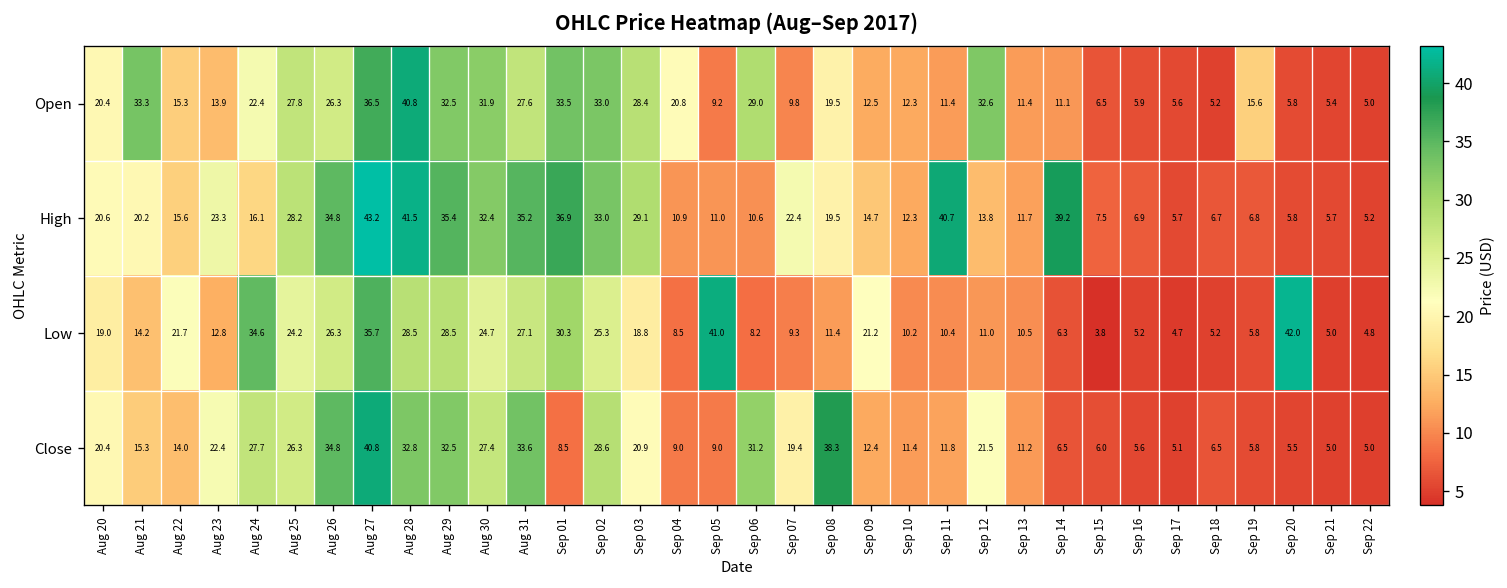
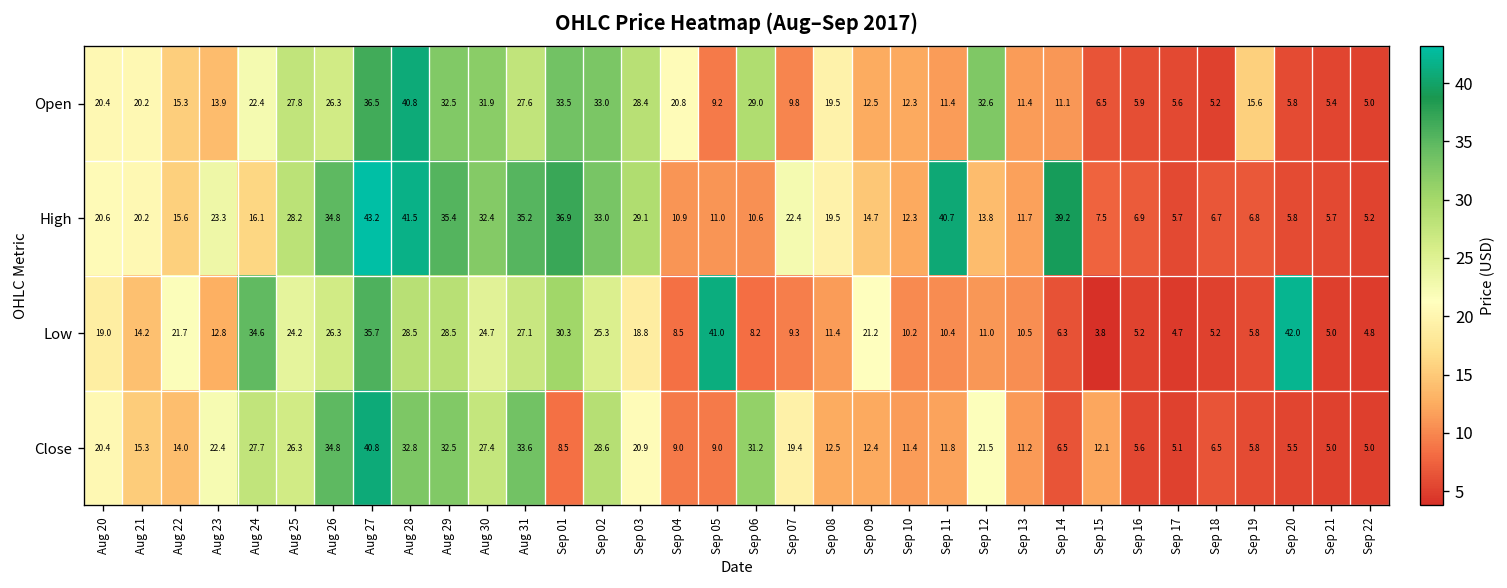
Open, Aug 21: 33.3 -> 20.2
Close, Sep 08: 38.3 -> 12.5
Close, Sep 15: 6.0 -> 12.1
